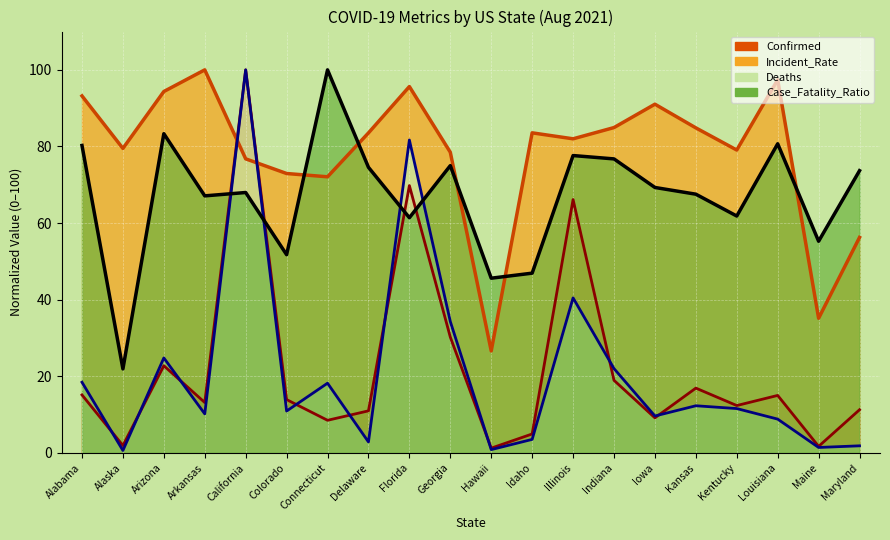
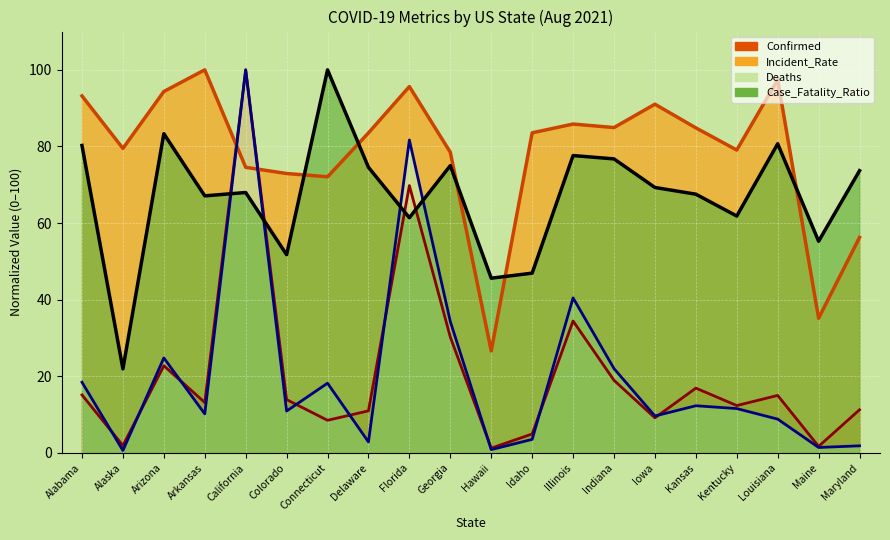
Incident_Rate, California: 77 -> 75
Confirmed, Illinois: 66 -> 34
Incident_Rate, Illinois: 82 -> 86
